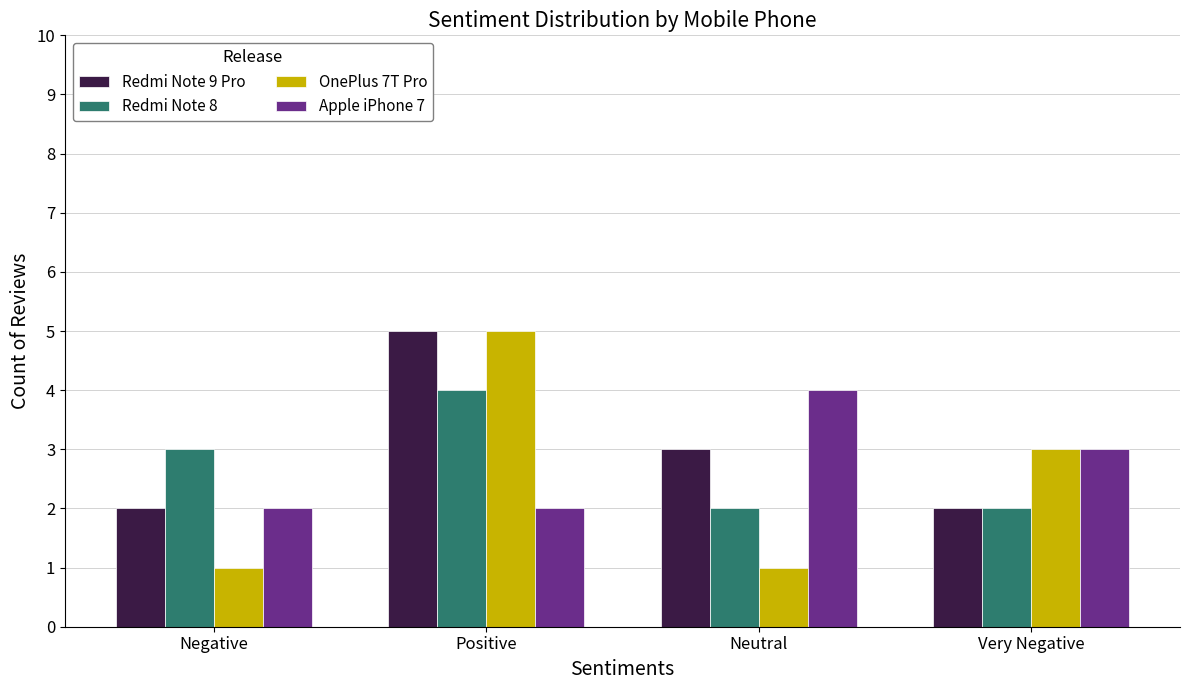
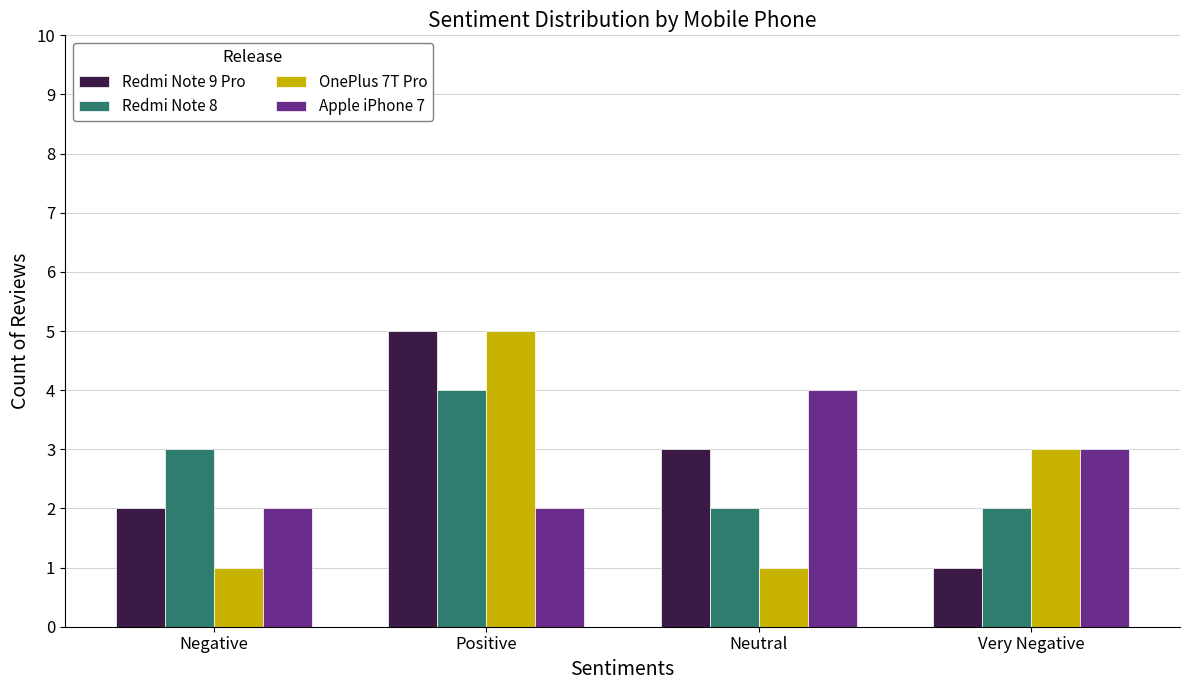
Redmi Note 9 Pro, Very Negative: 2 -> 1
